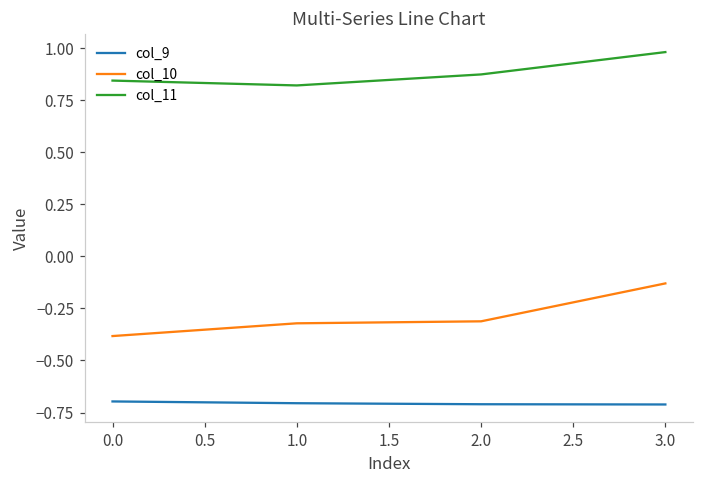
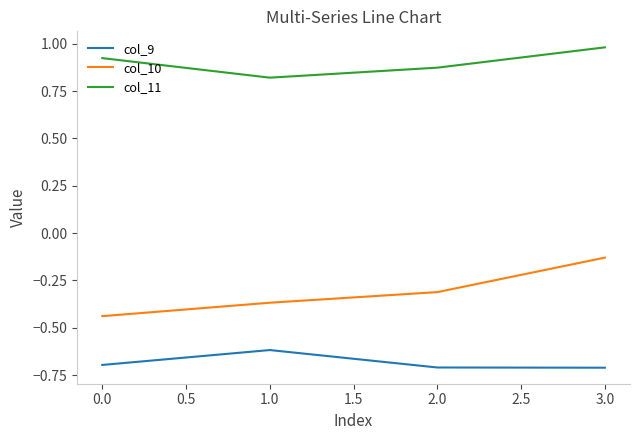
col_10, 0.0: -0.38 -> -0.44
col_11, 0.0: 0.84 -> 0.92
col_9, 1.0: -0.71 -> -0.62
col_10, 1.0: -0.32 -> -0.37
